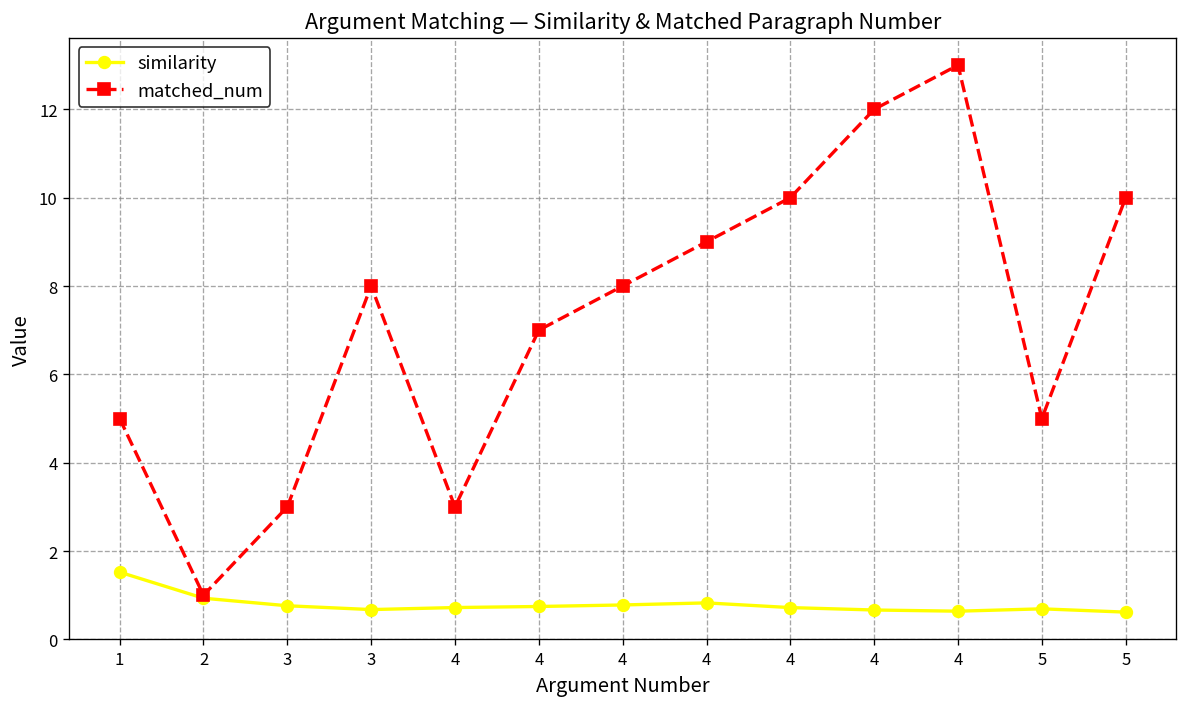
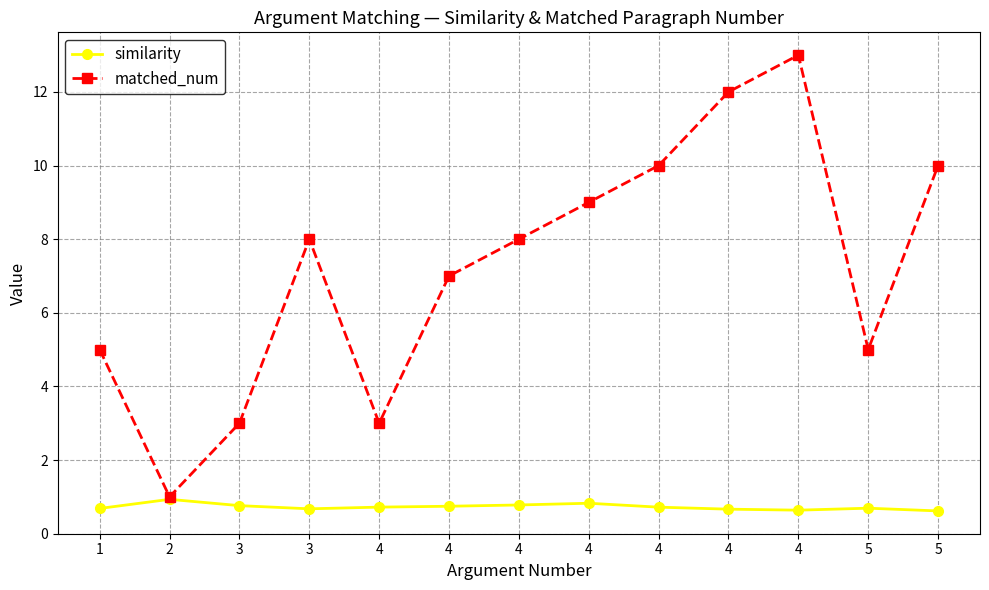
similarity, 1: 1.5 -> 0.7
